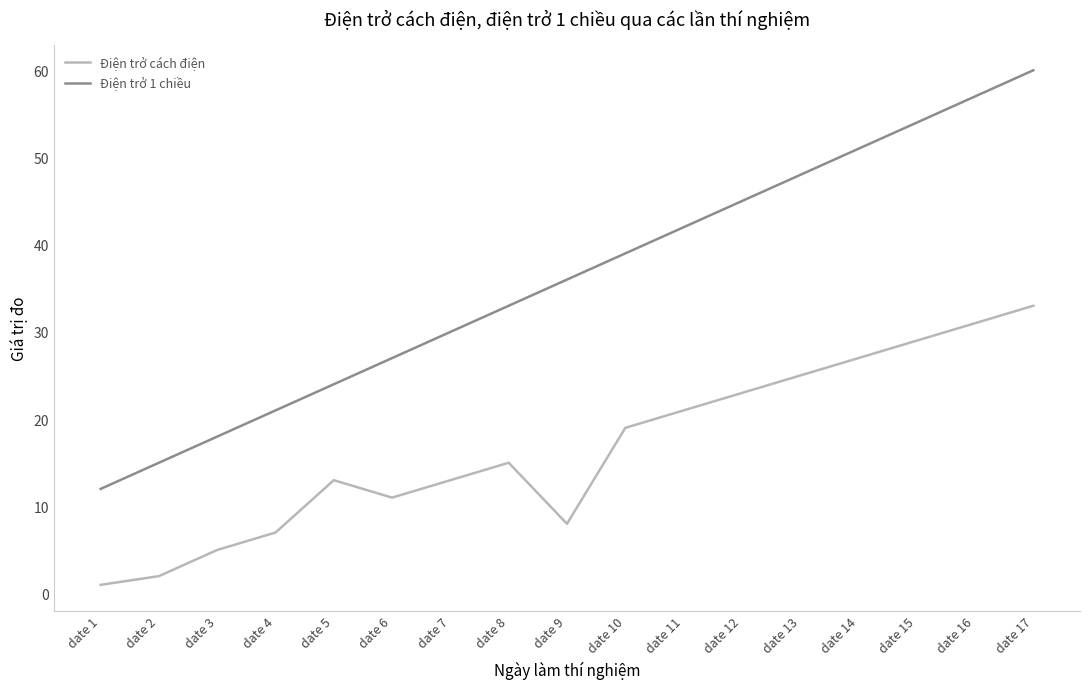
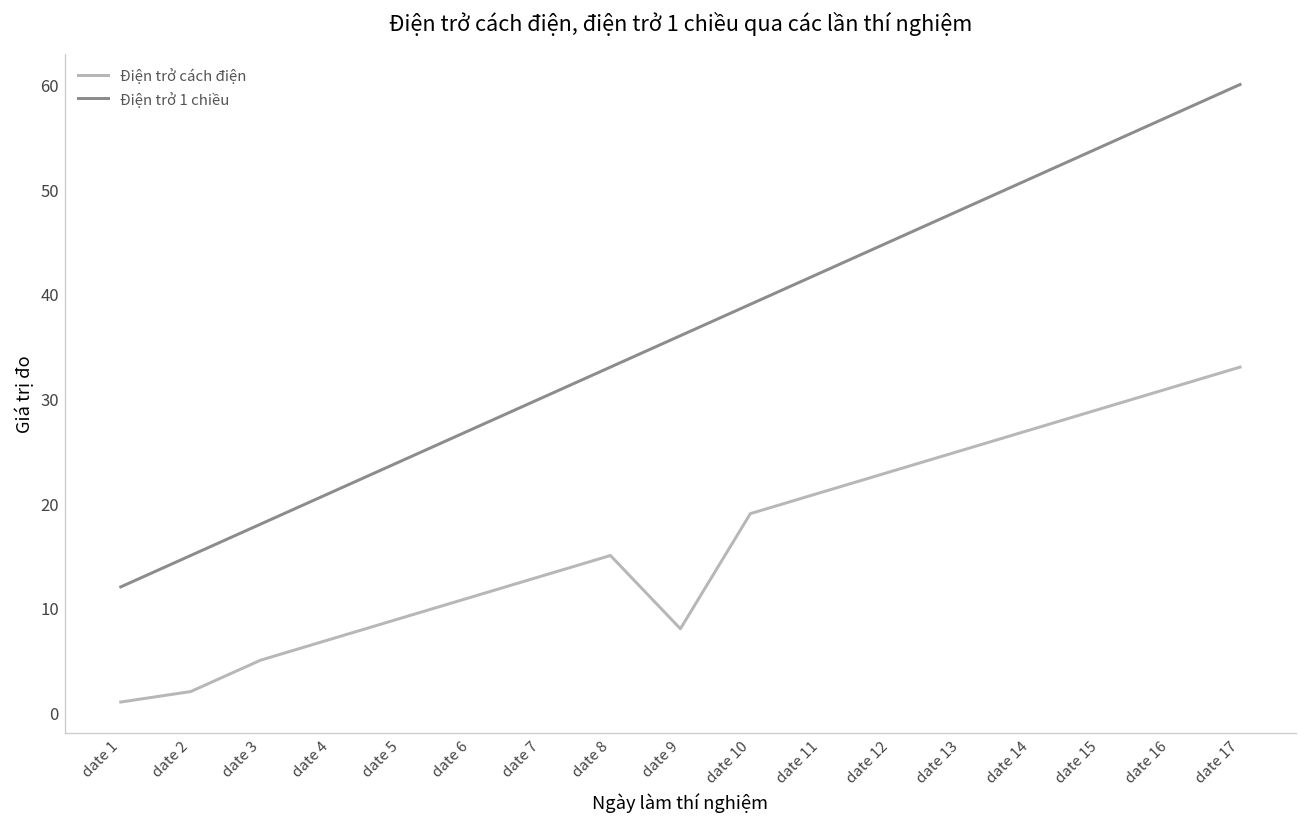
Điện trở cách điện, date 5: 13 -> 9
